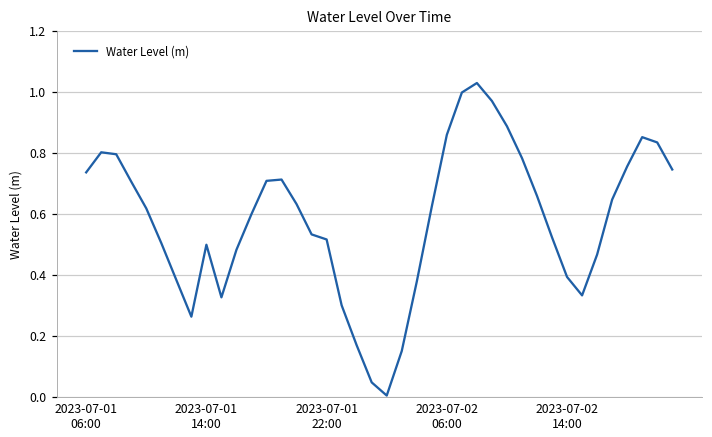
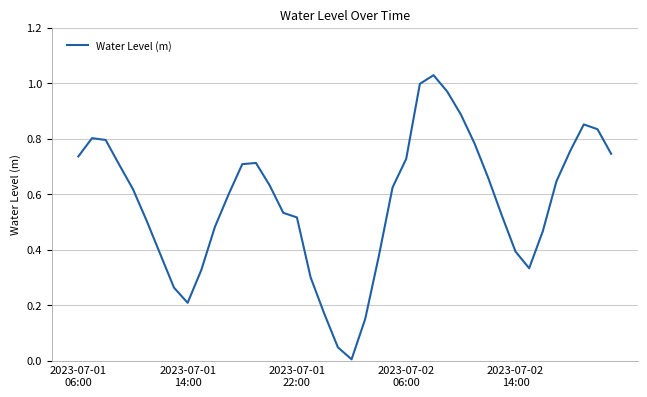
2023-07-01 14:00: 0.50 -> 0.21
2023-07-02 06:00: 0.86 -> 0.73
